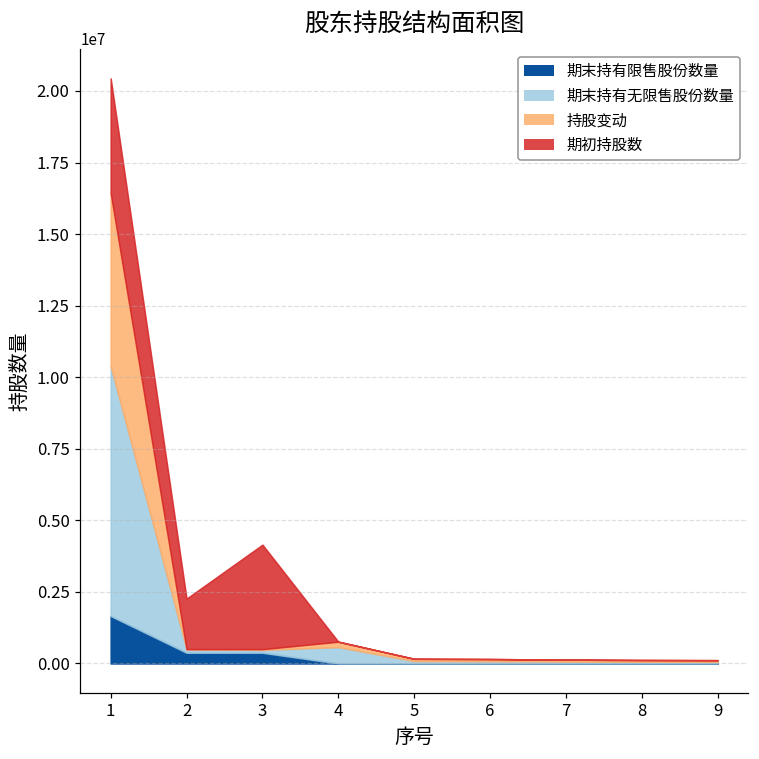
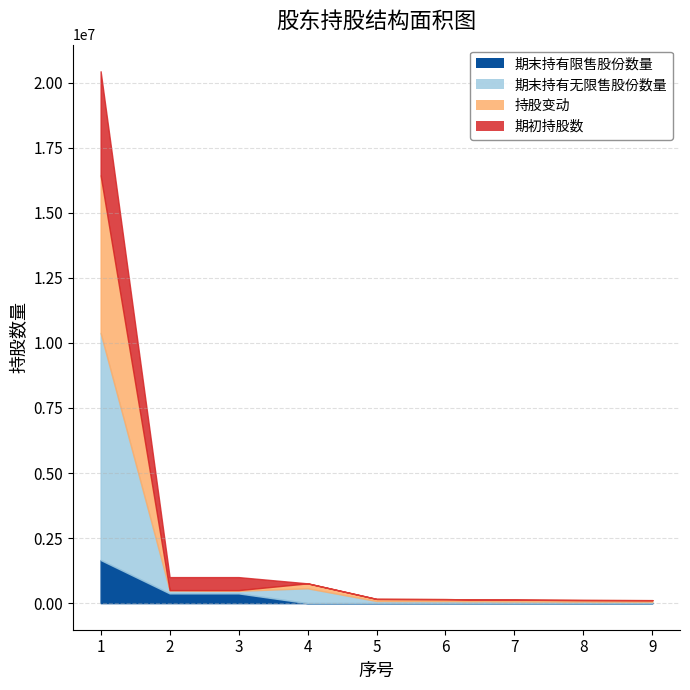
期初持股数, 2: 1800000 -> 500000
期初持股数, 3: 3600000 -> 500000
